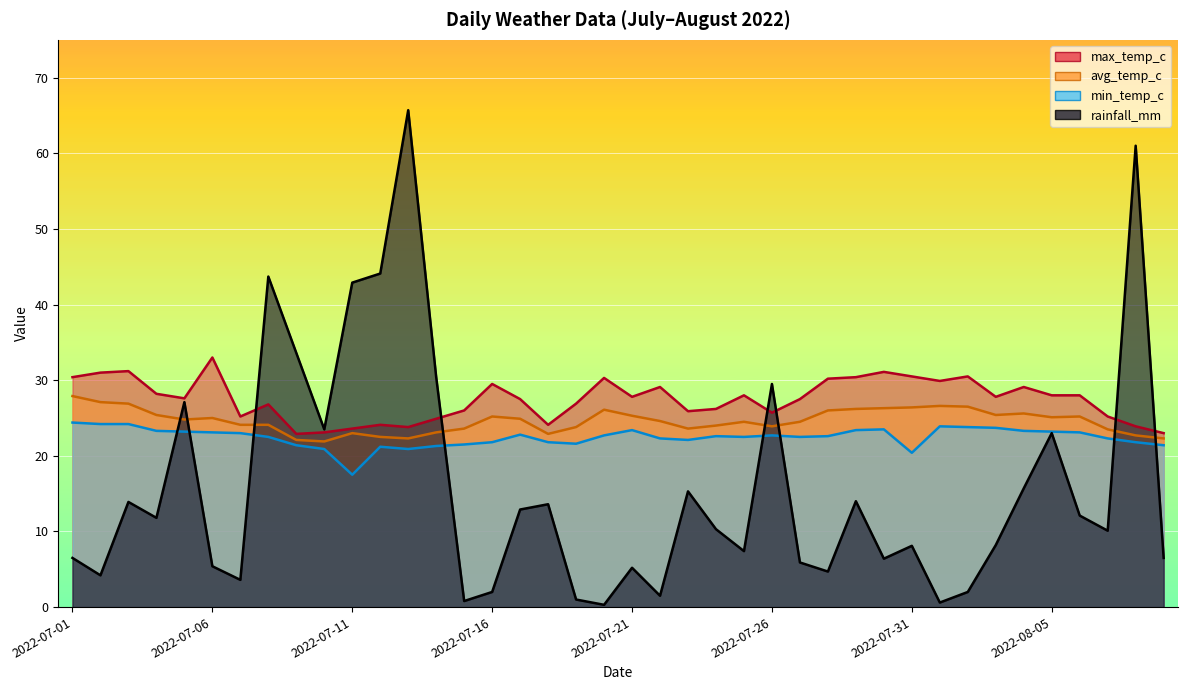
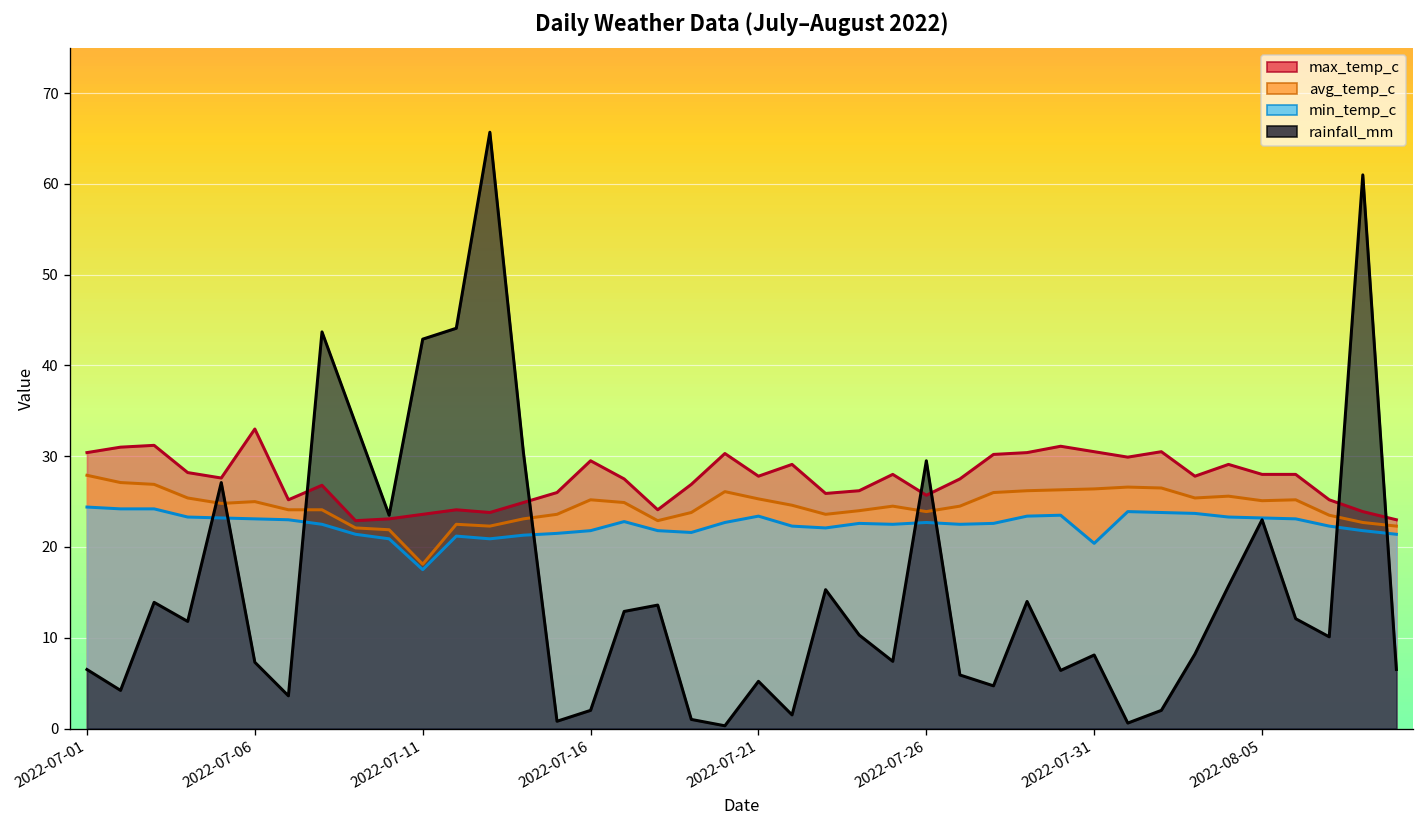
rainfall_mm, 2022-07-06: 5 -> 7
avg_temp_c, 2022-07-11: 23 -> 18
